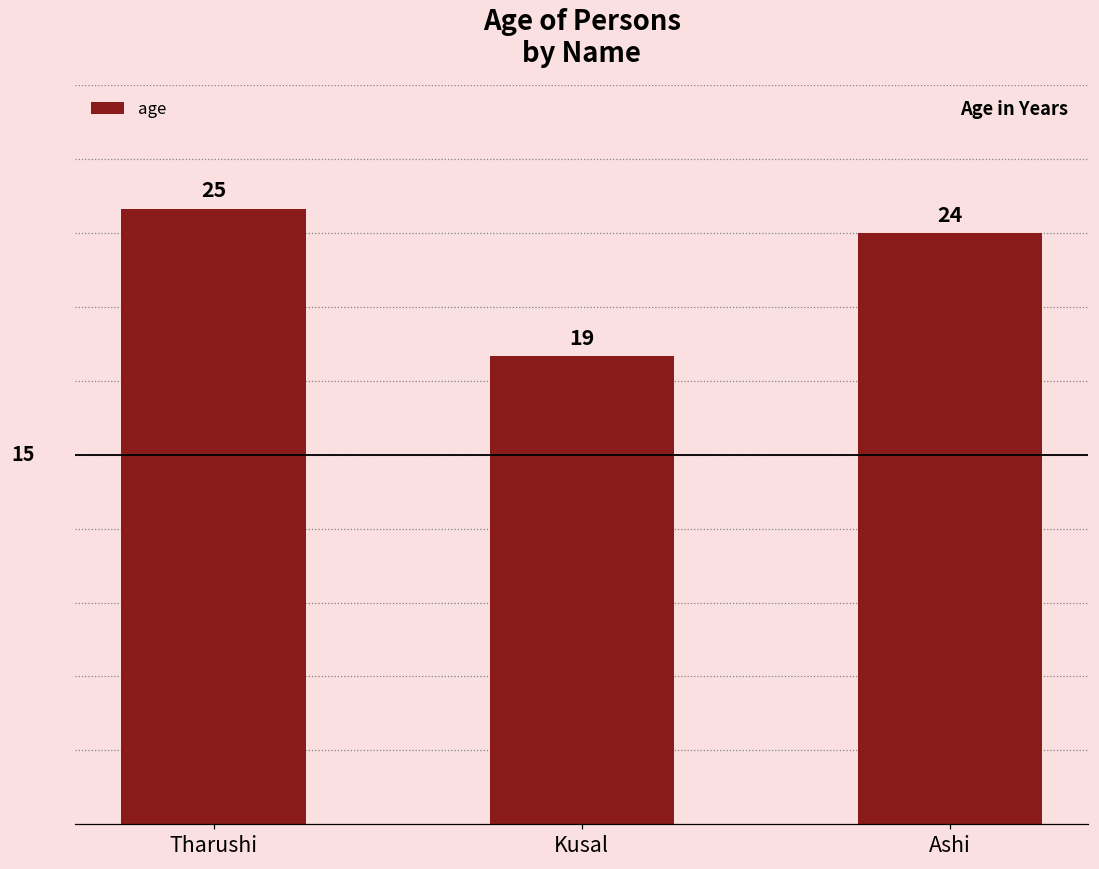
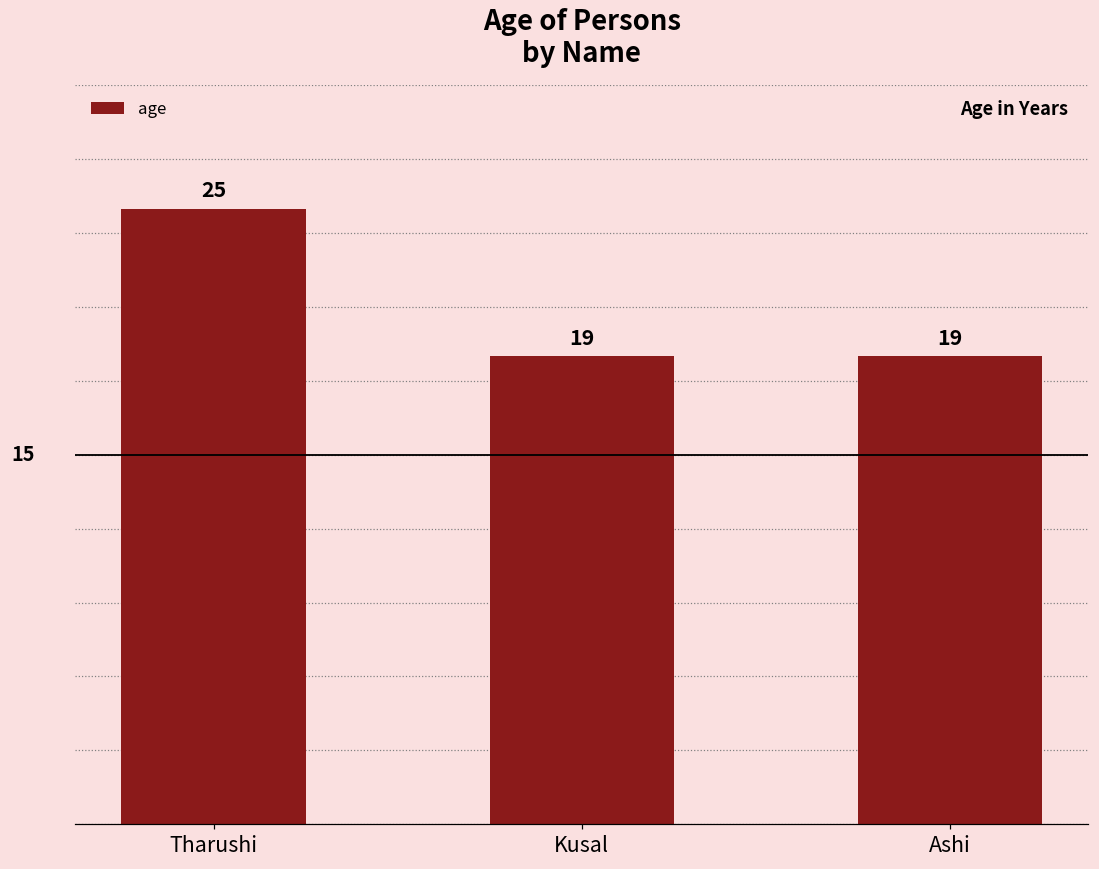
Ashi: 24 -> 19
